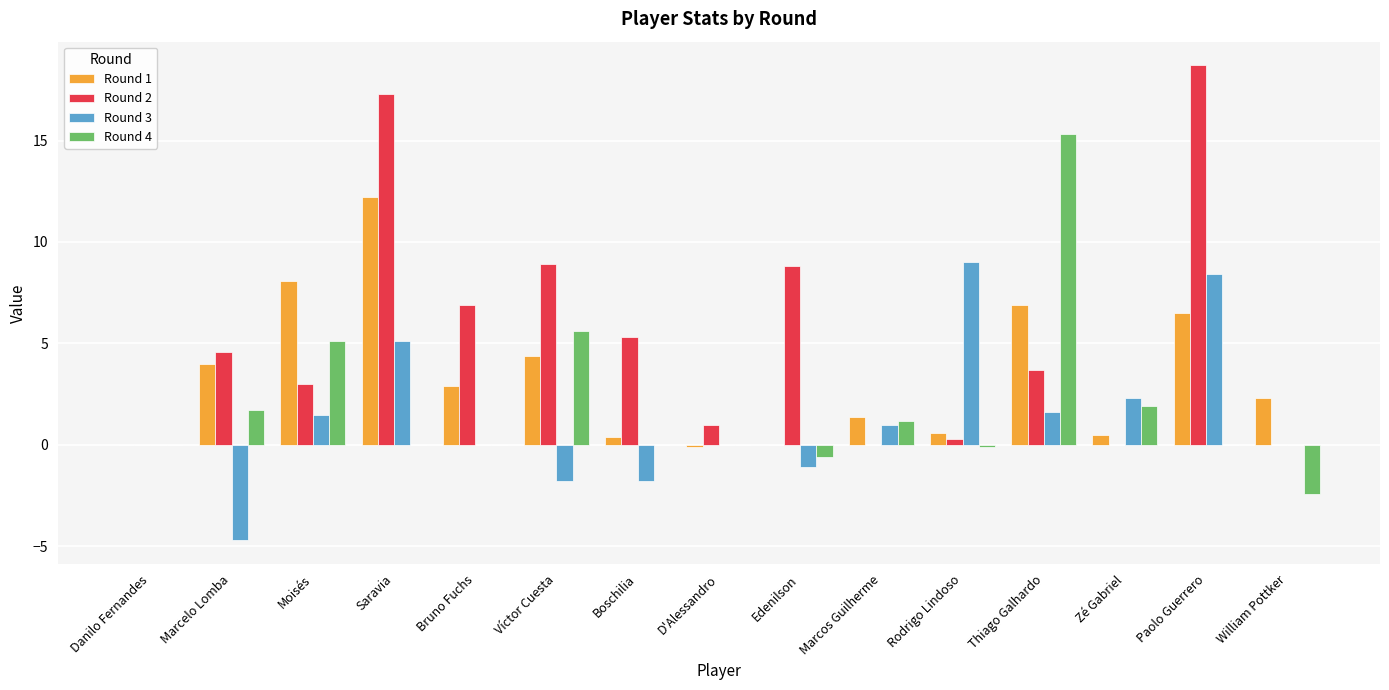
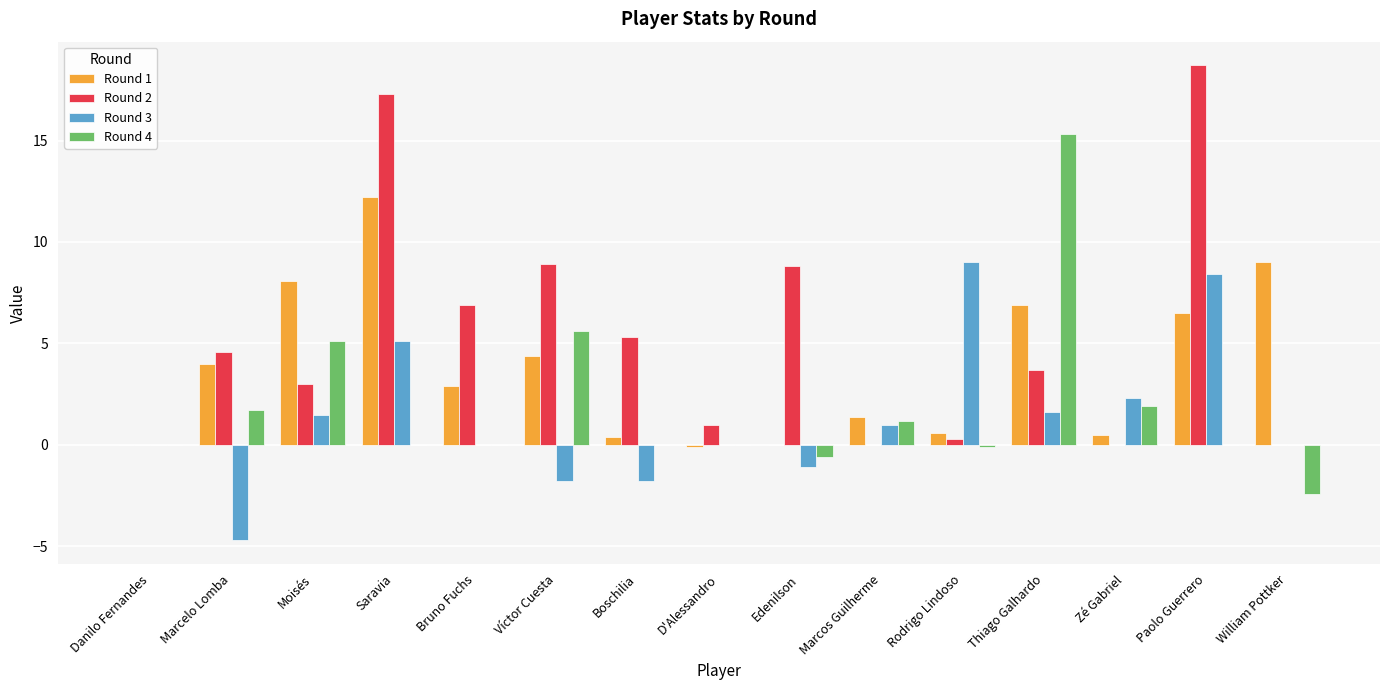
Round 1, William Pottker: 2.3 -> 9.0
